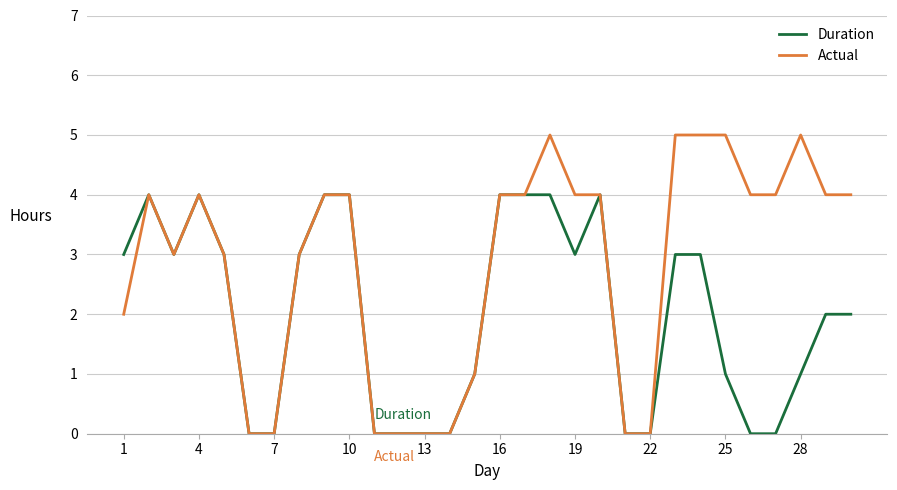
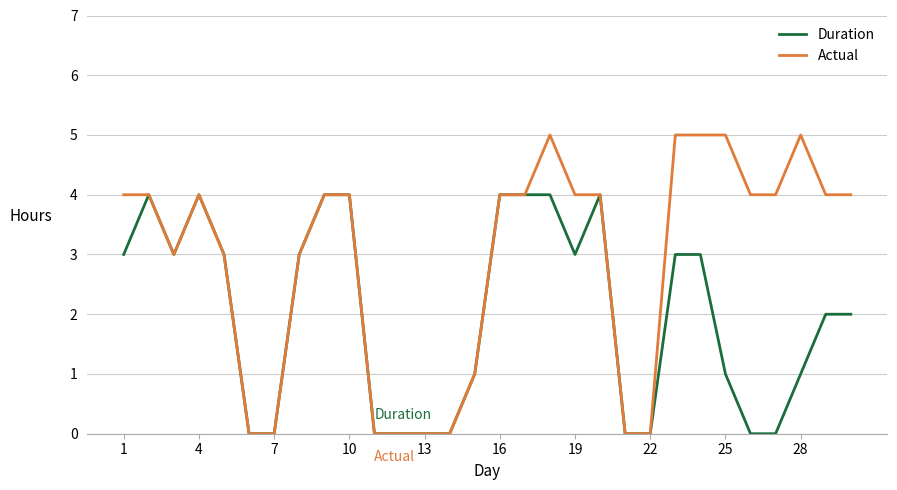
Actual, 1: 2 -> 4
